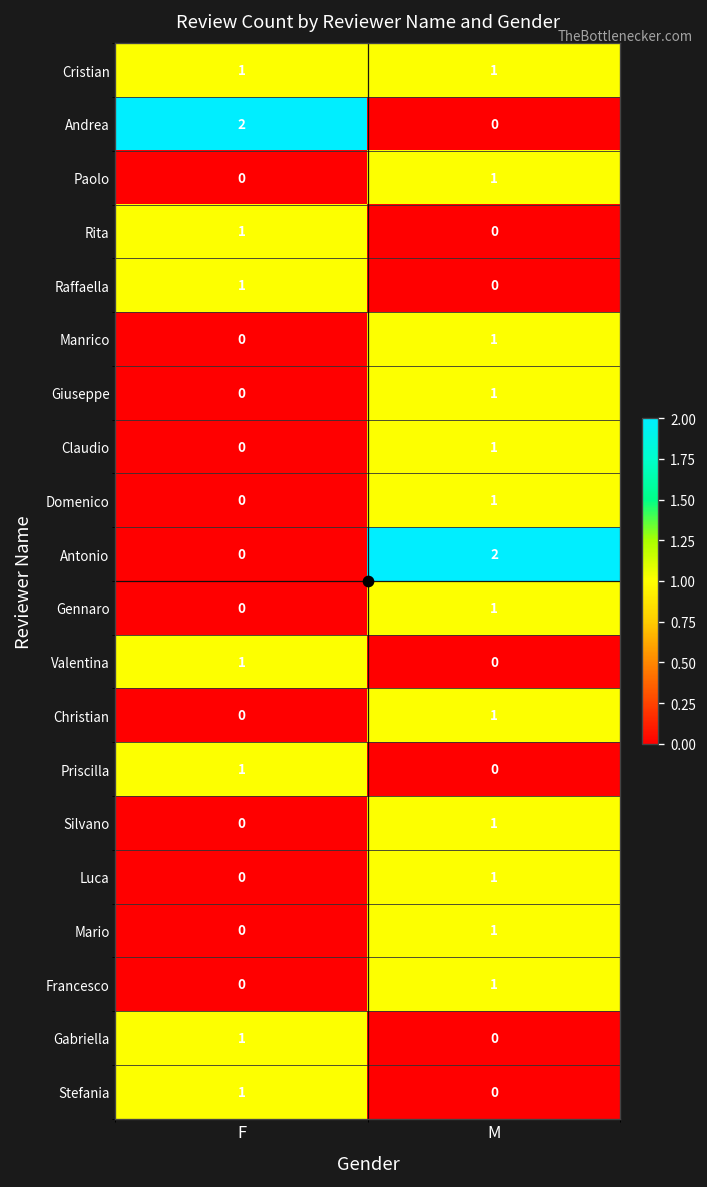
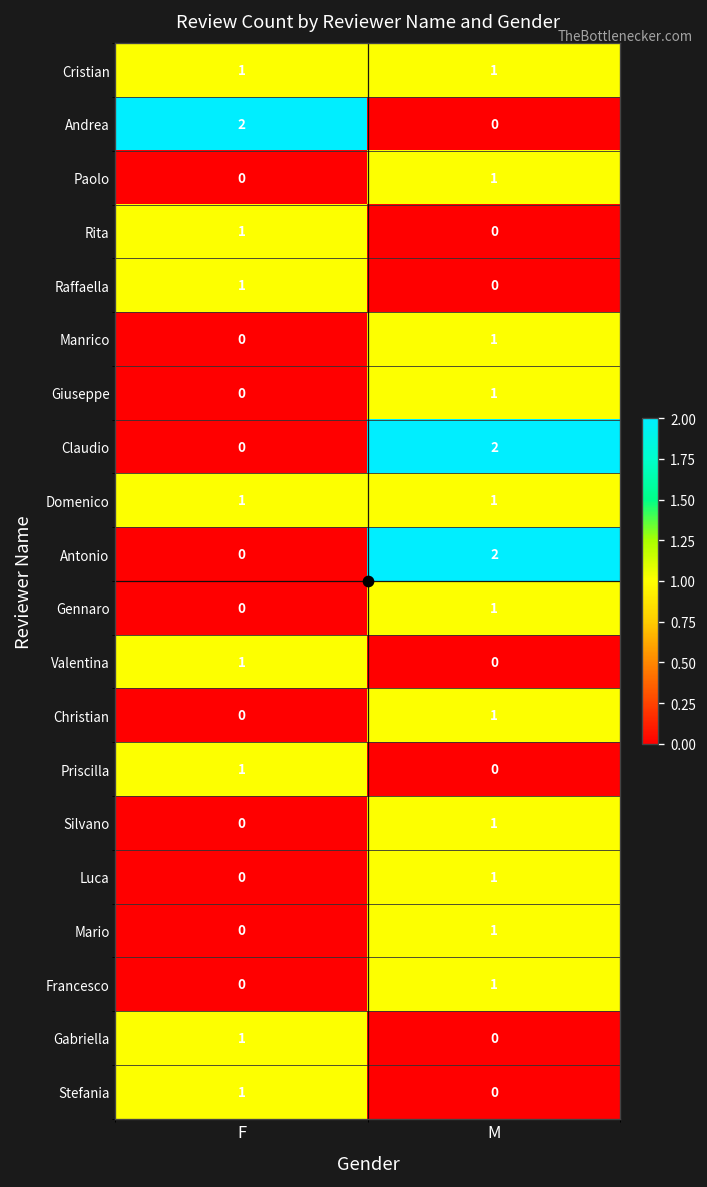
Claudio, M: 1 -> 2
Domenico, F: 0 -> 1
